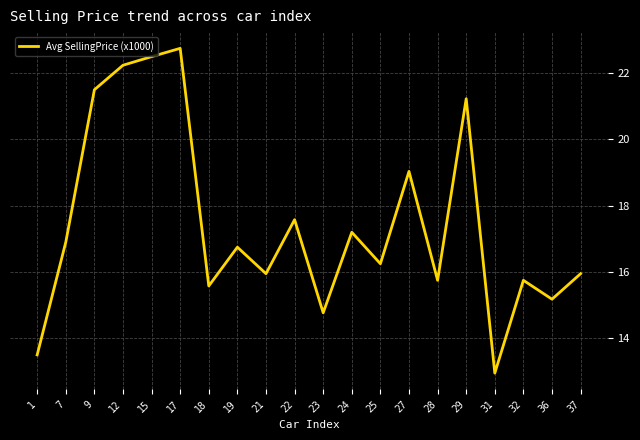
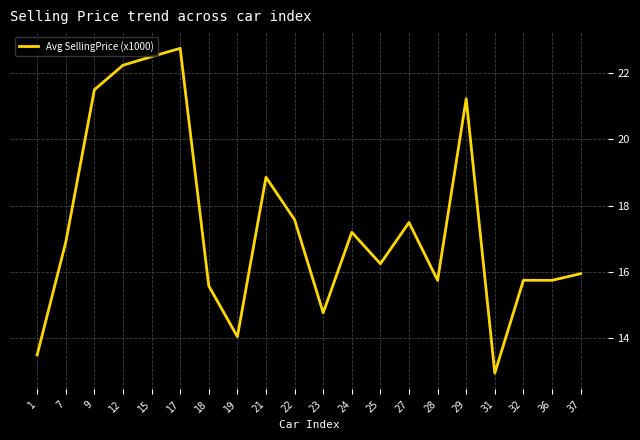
19: 16.8 -> 14.1
21: 16.0 -> 18.9
27: 19.0 -> 17.5
36: 15.2 -> 15.8
